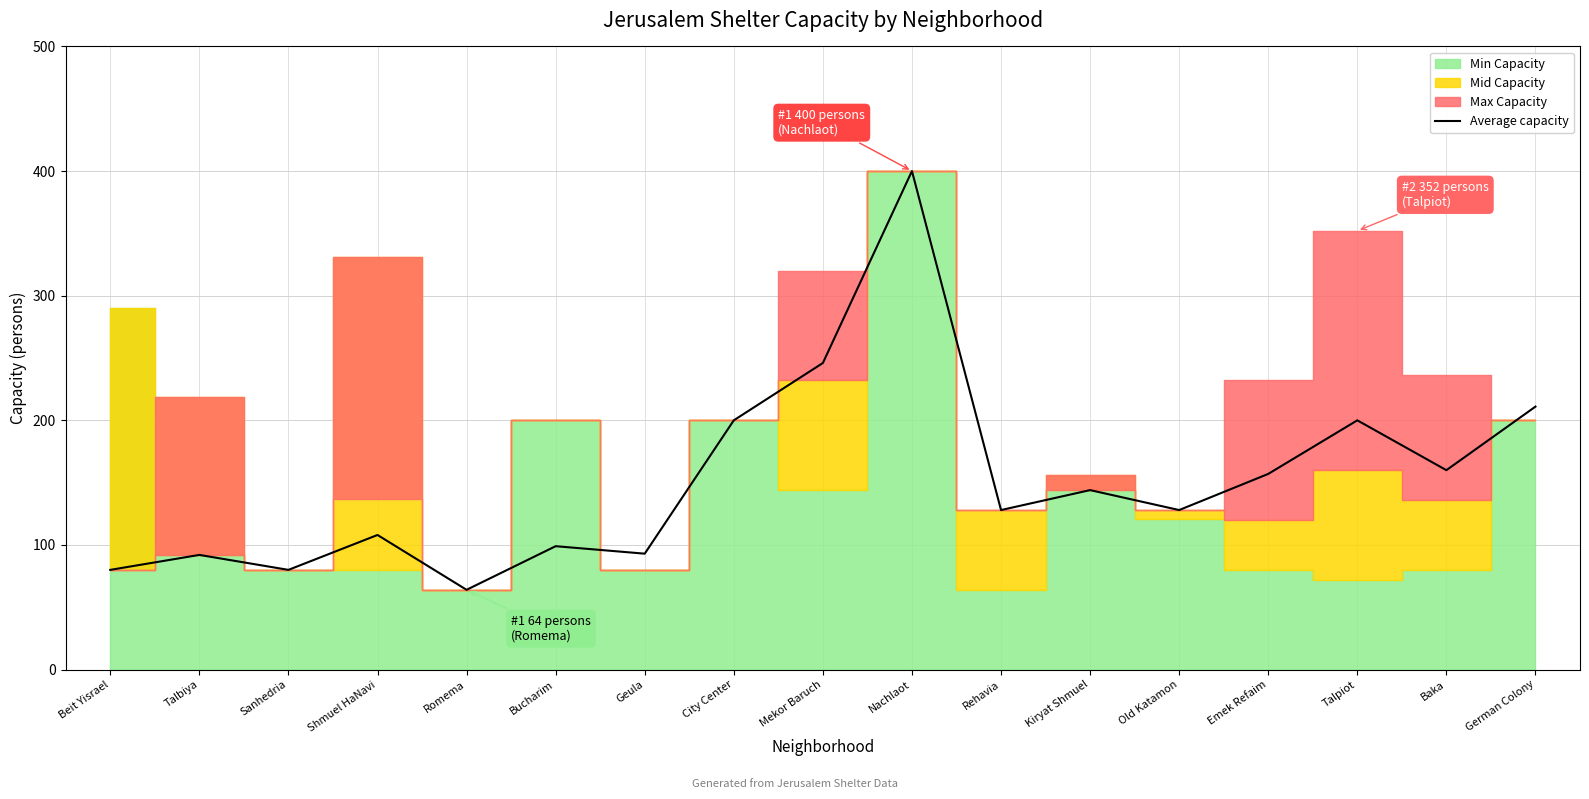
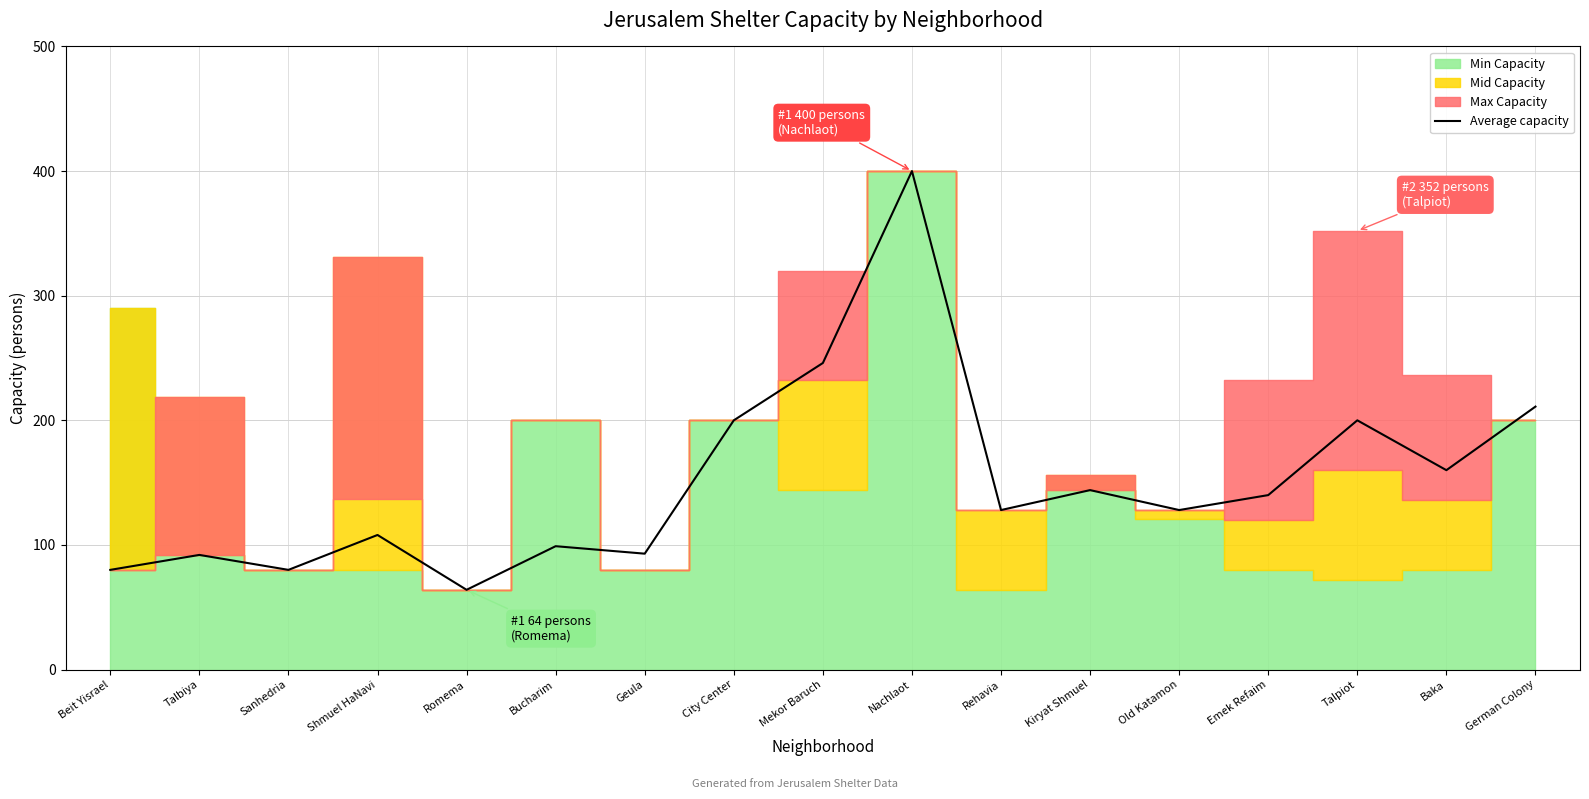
Average capacity, Emek Refaim: 157 -> 140
